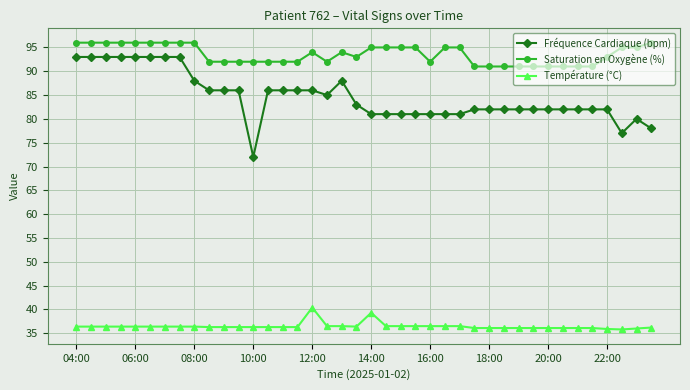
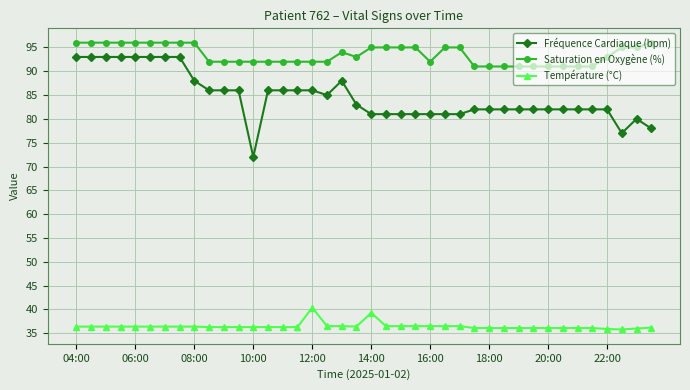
Saturation en Oxygène (%), 12:00: 94 -> 92
